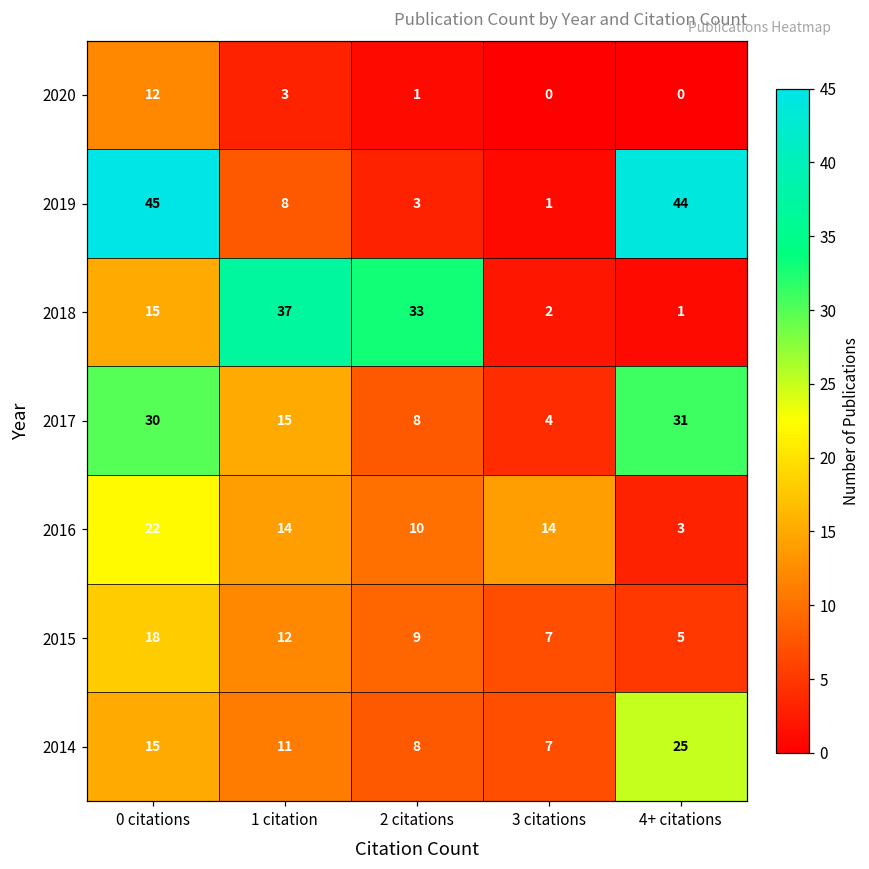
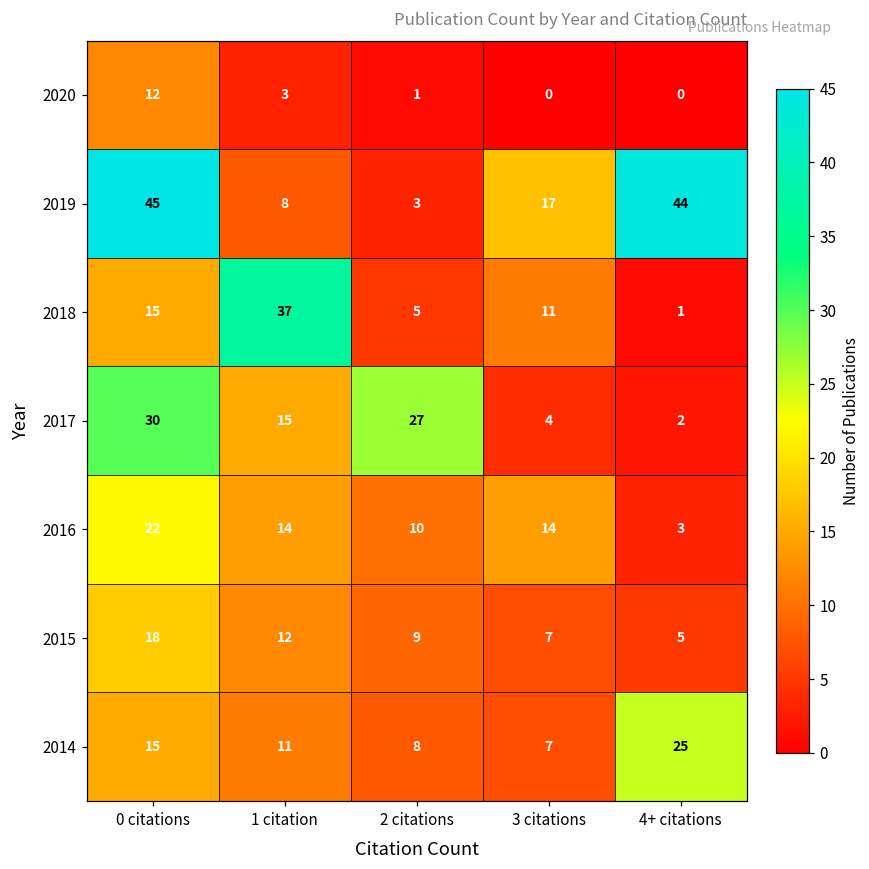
2019, 3 citations: 1 -> 17
2018, 2 citations: 33 -> 5
2018, 3 citations: 2 -> 11
2017, 2 citations: 8 -> 27
2017, 4+ citations: 31 -> 2
